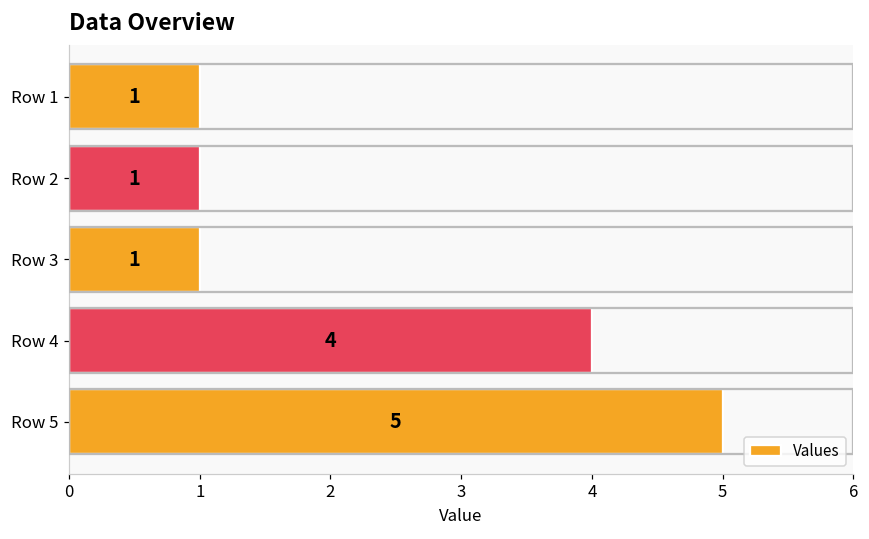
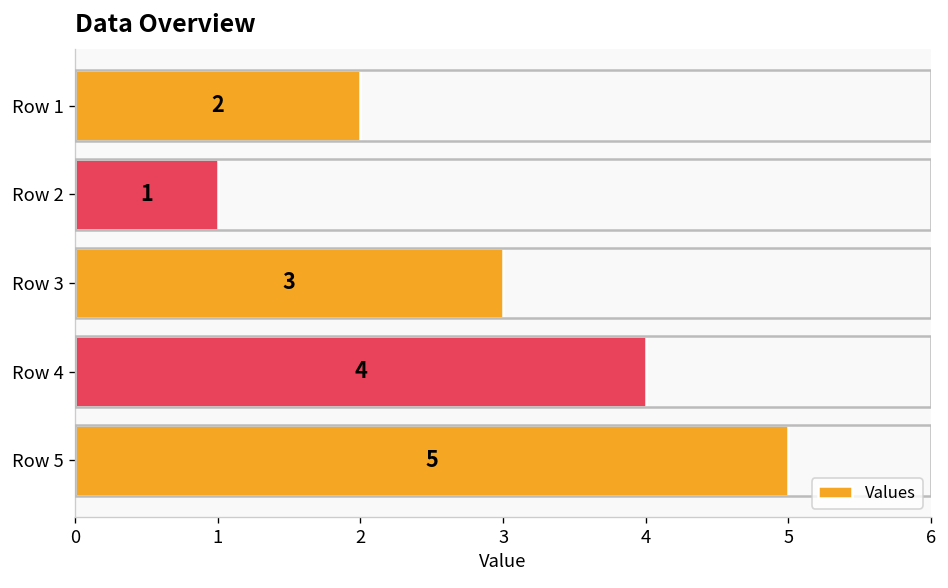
Row 1: 1 -> 2
Row 3: 1 -> 3
